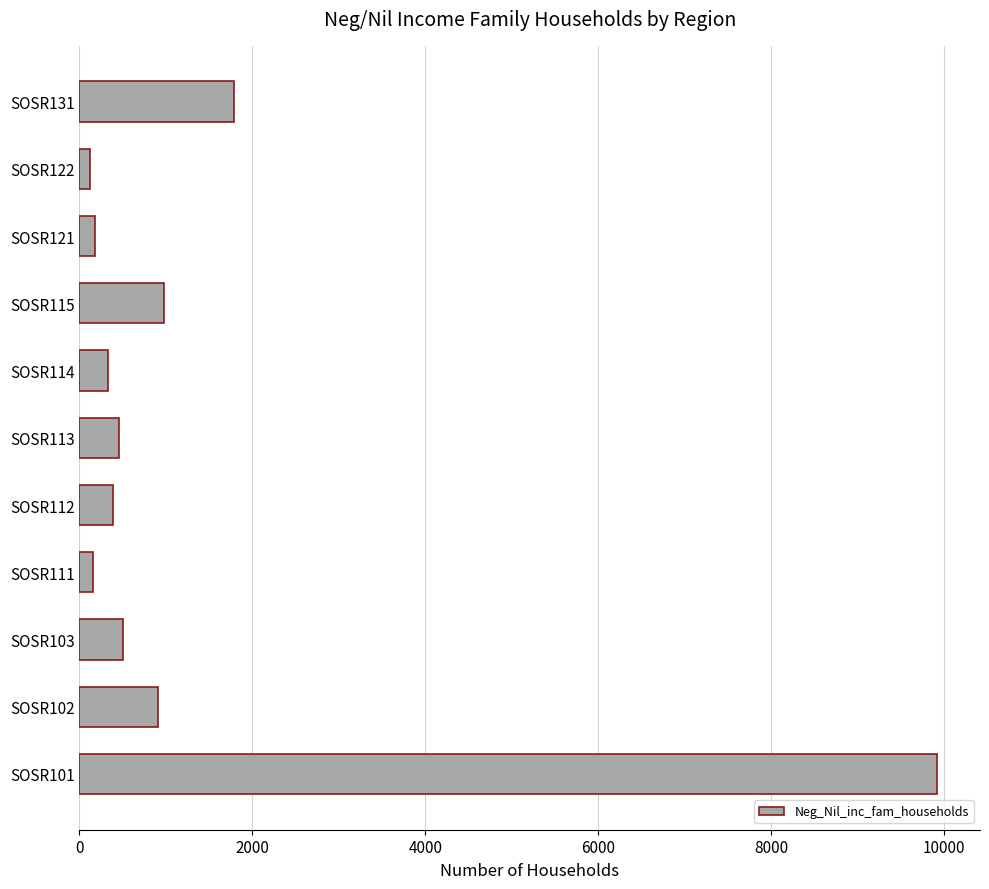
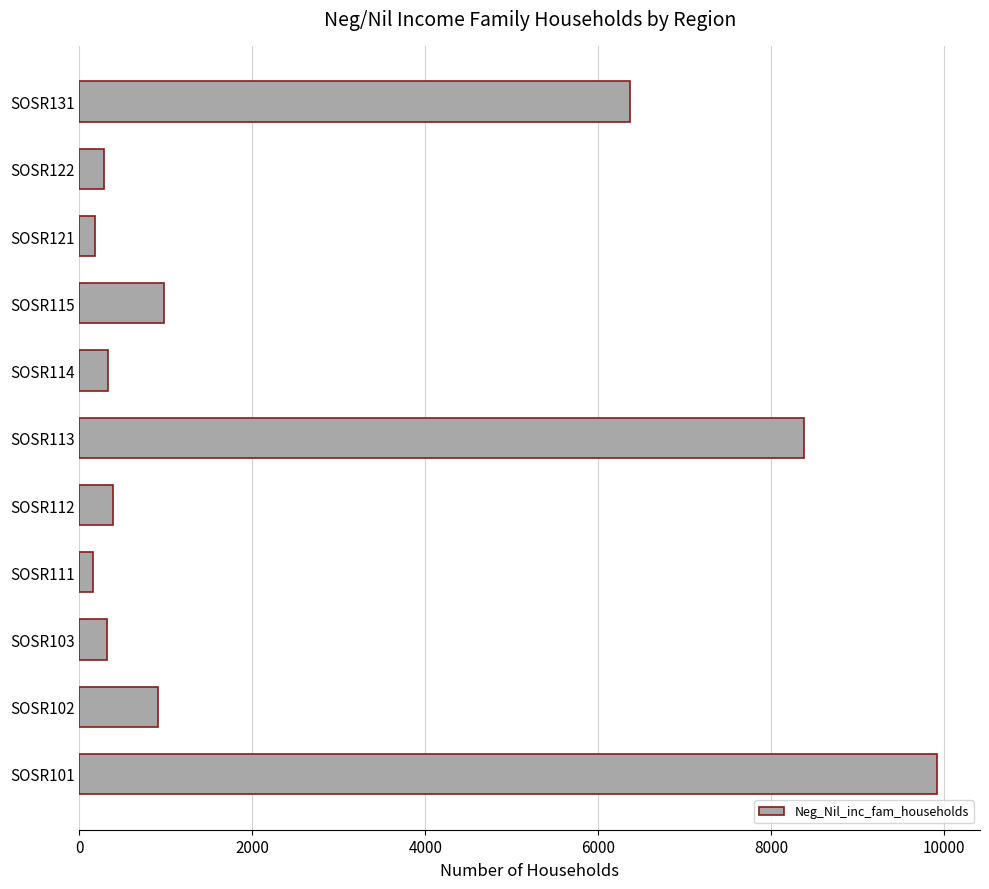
SOSR131: 1800 -> 6400
SOSR122: 100 -> 300
SOSR113: 500 -> 8400
SOSR103: 500 -> 300
